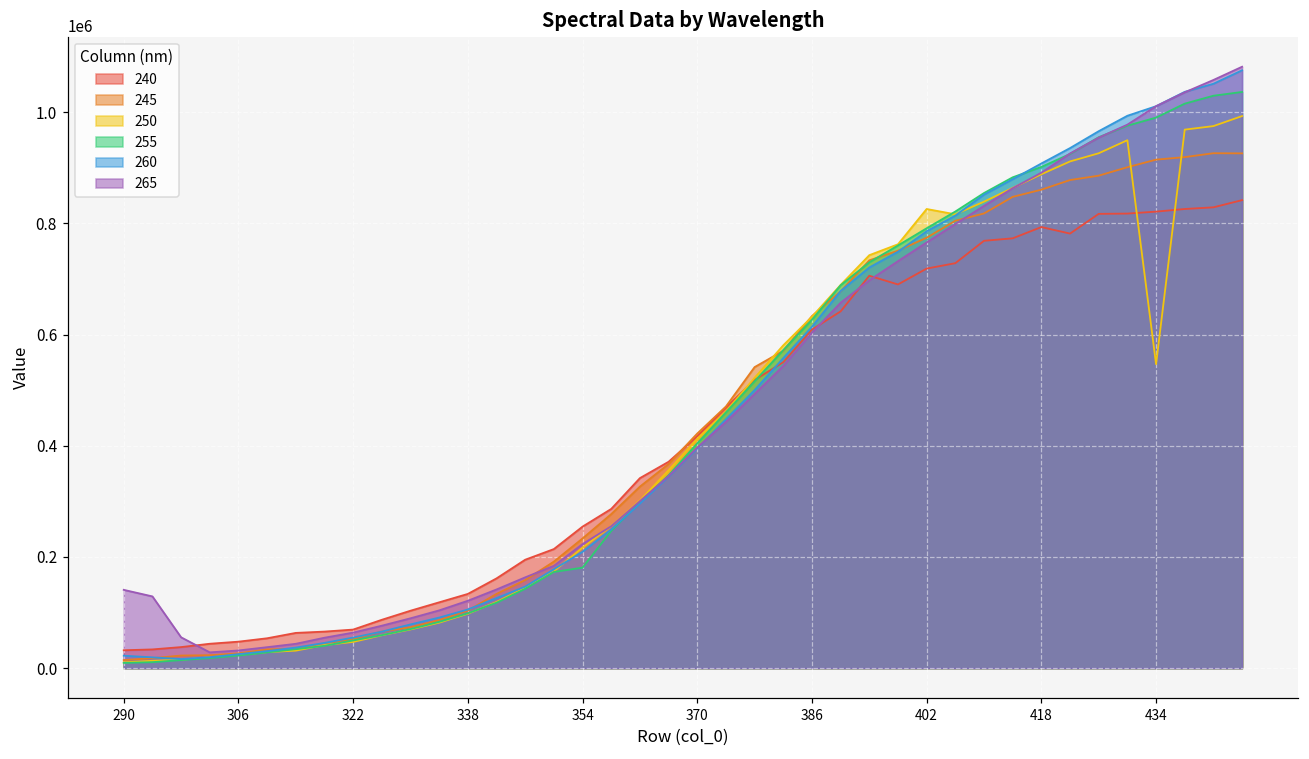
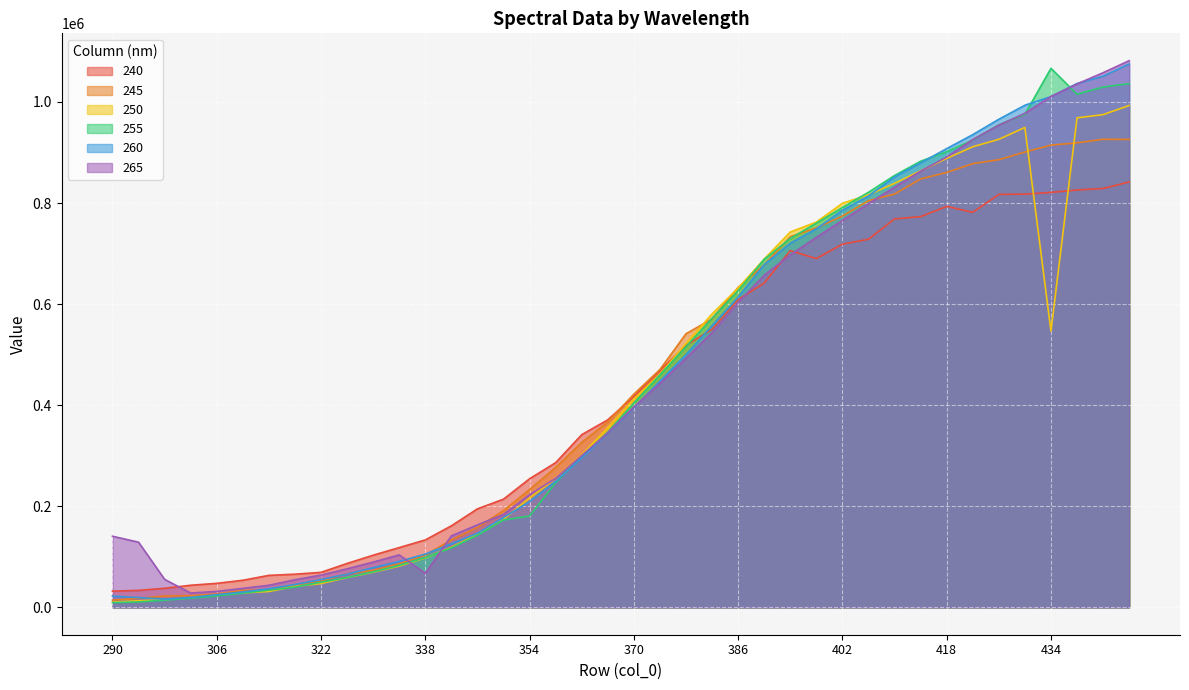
265, 338: 120000 -> 70000
250, 402: 830000 -> 800000
255, 434: 990000 -> 1070000
